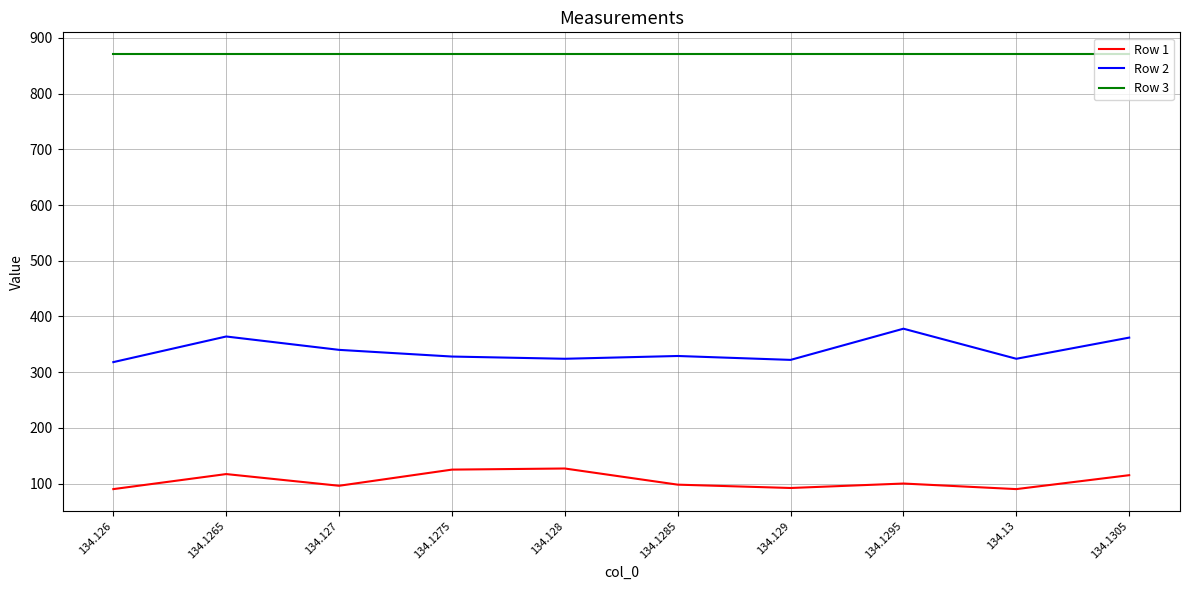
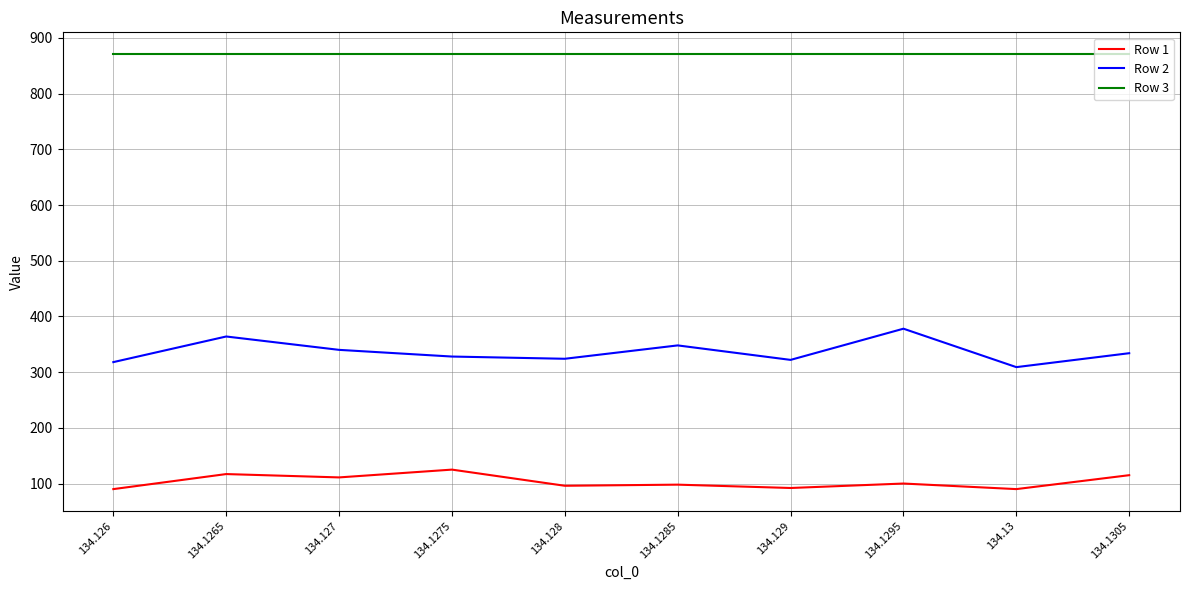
Row 1, 134.127: 100 -> 110
Row 1, 134.128: 130 -> 100
Row 2, 134.1285: 330 -> 350
Row 2, 134.13: 320 -> 310
Row 2, 134.1305: 360 -> 330
